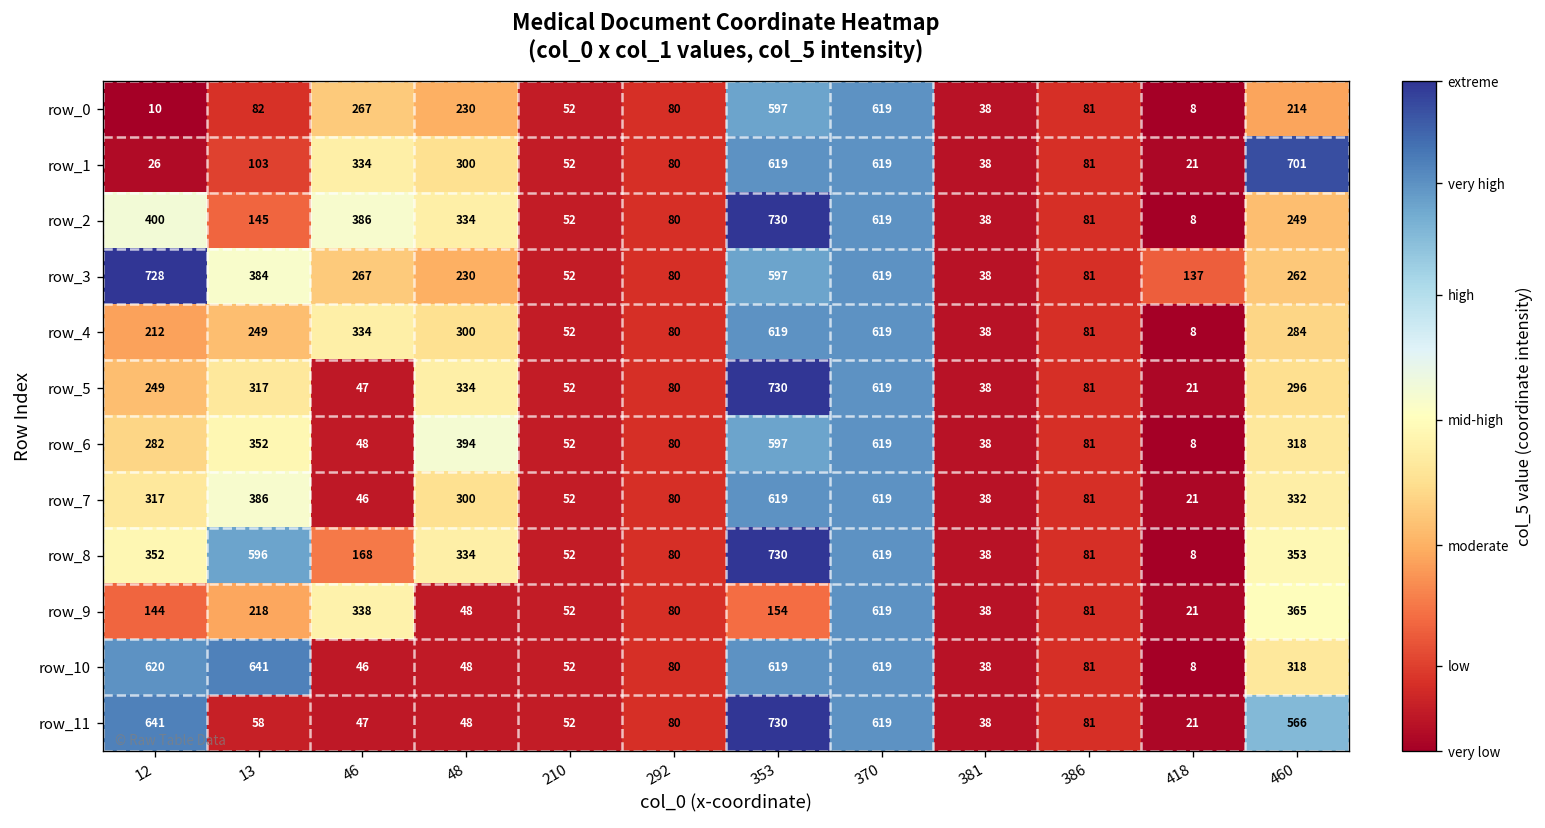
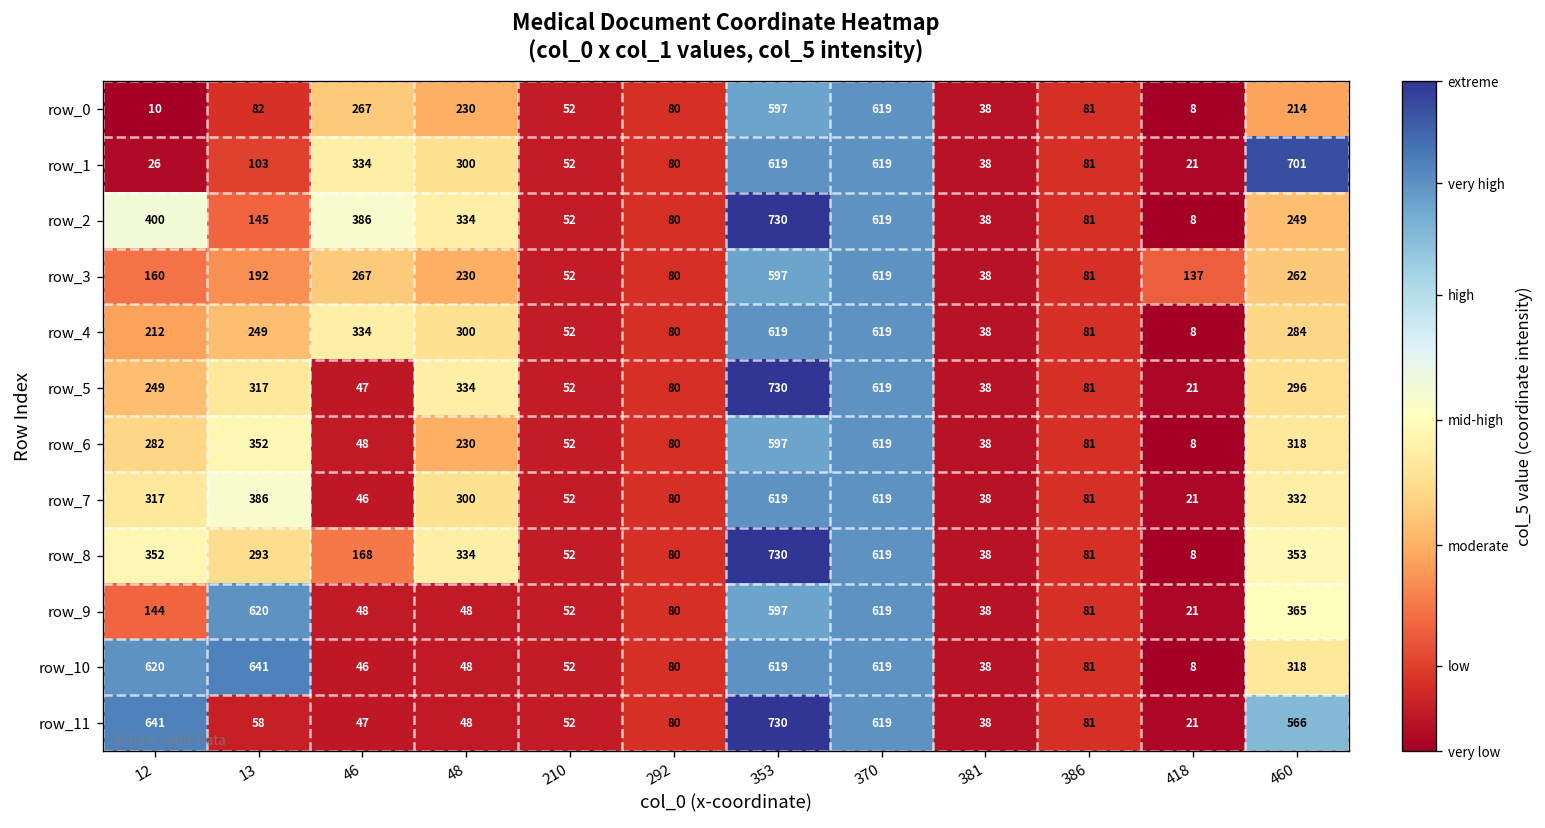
row_3, 12: 728 -> 160
row_3, 13: 384 -> 192
row_6, 48: 394 -> 230
row_8, 13: 596 -> 293
row_9, 13: 218 -> 620
row_9, 46: 338 -> 48
row_9, 353: 154 -> 597
